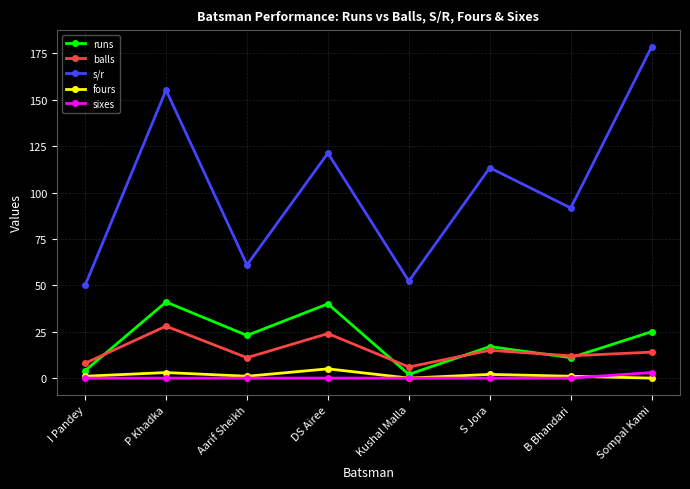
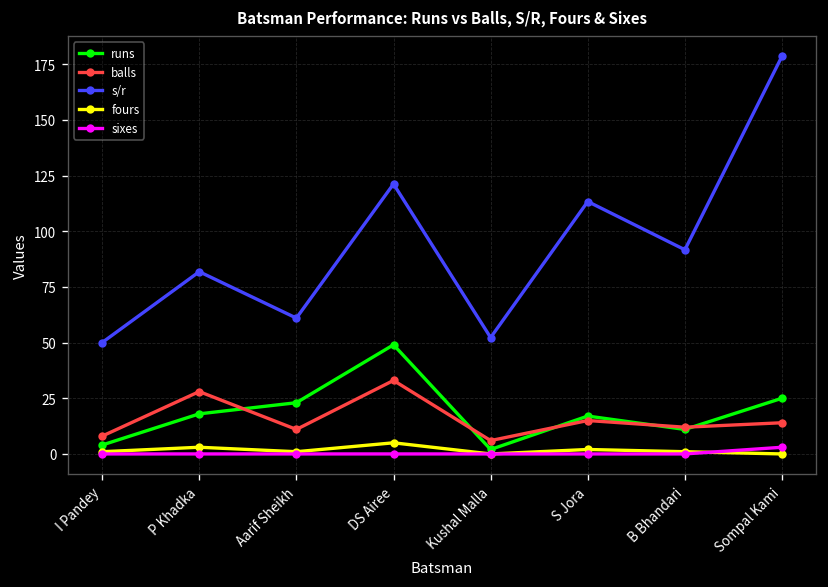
runs, P Khadka: 41 -> 18
s/r, P Khadka: 155 -> 82
runs, DS Airee: 40 -> 49
balls, DS Airee: 24 -> 33
